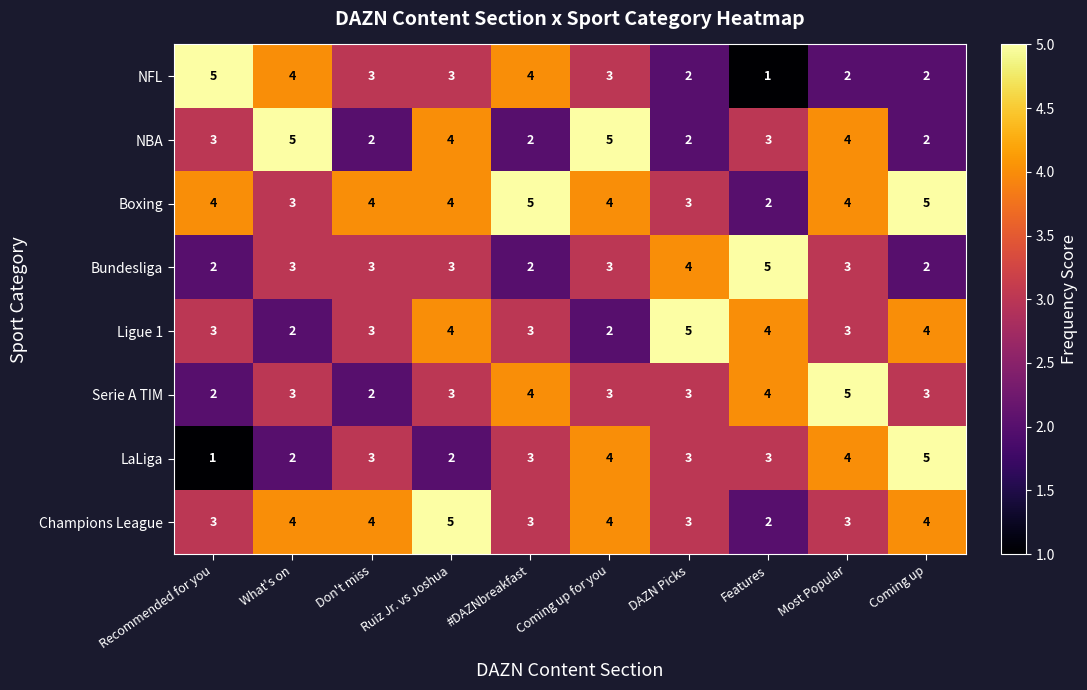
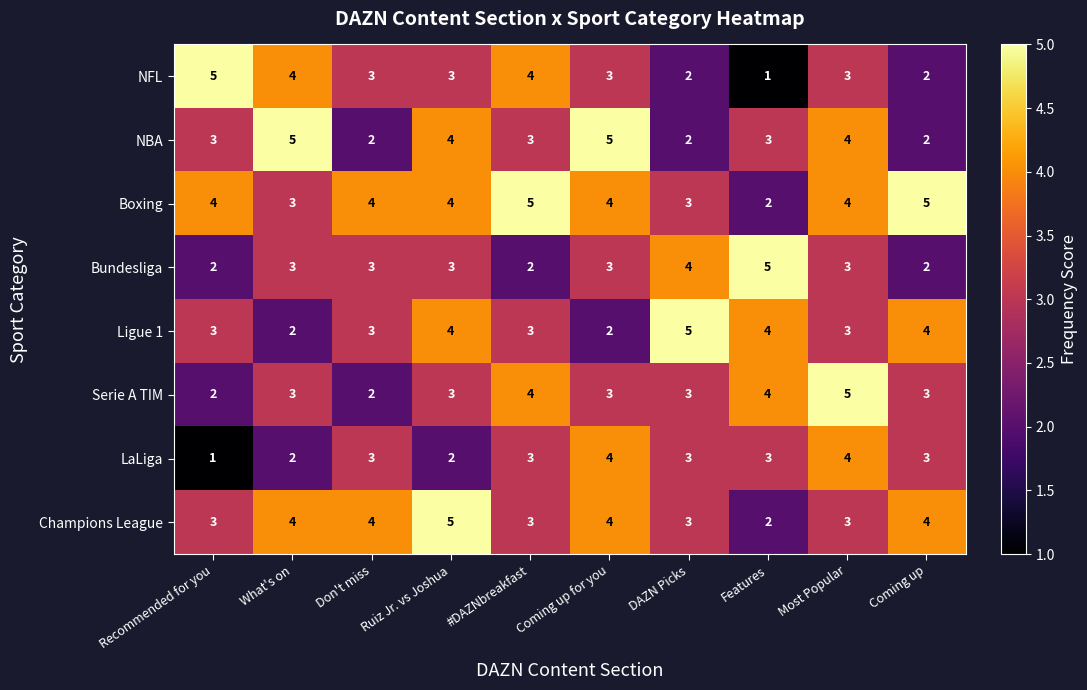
NFL, Most Popular: 2 -> 3
NBA, #DAZNbreakfast: 2 -> 3
LaLiga, Coming up: 5 -> 3
